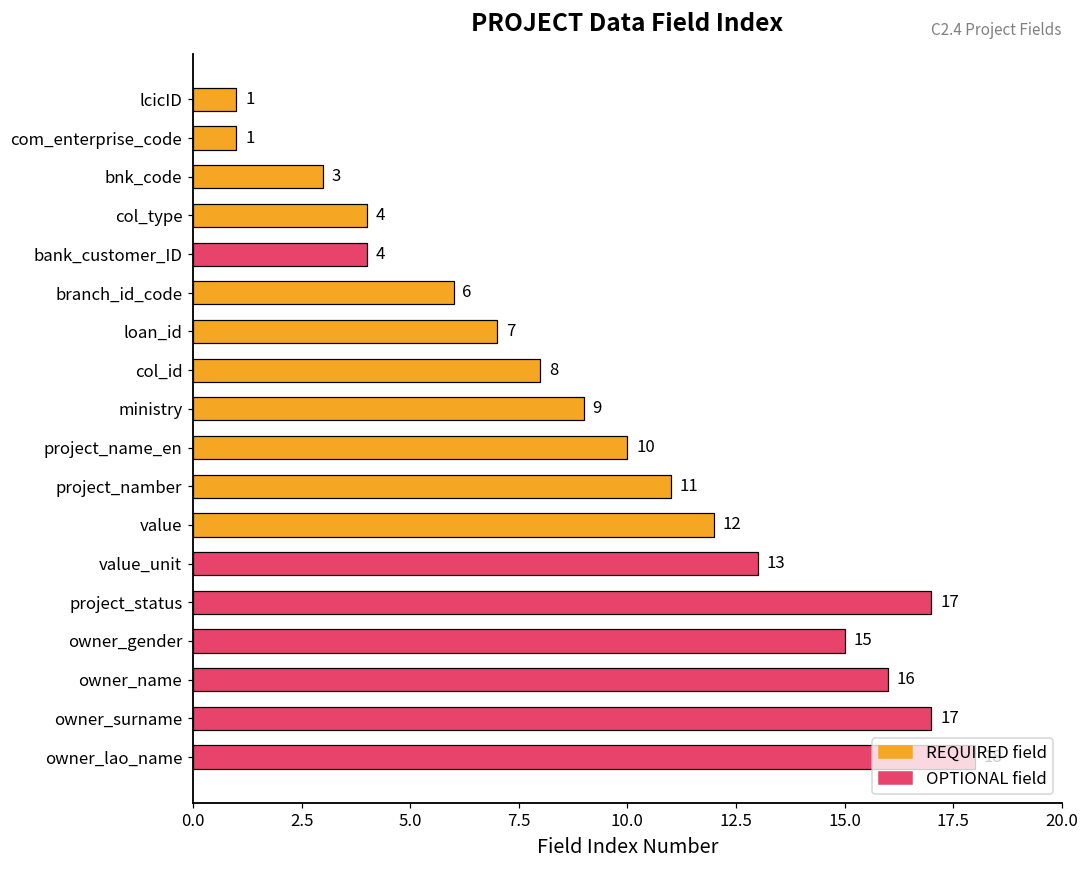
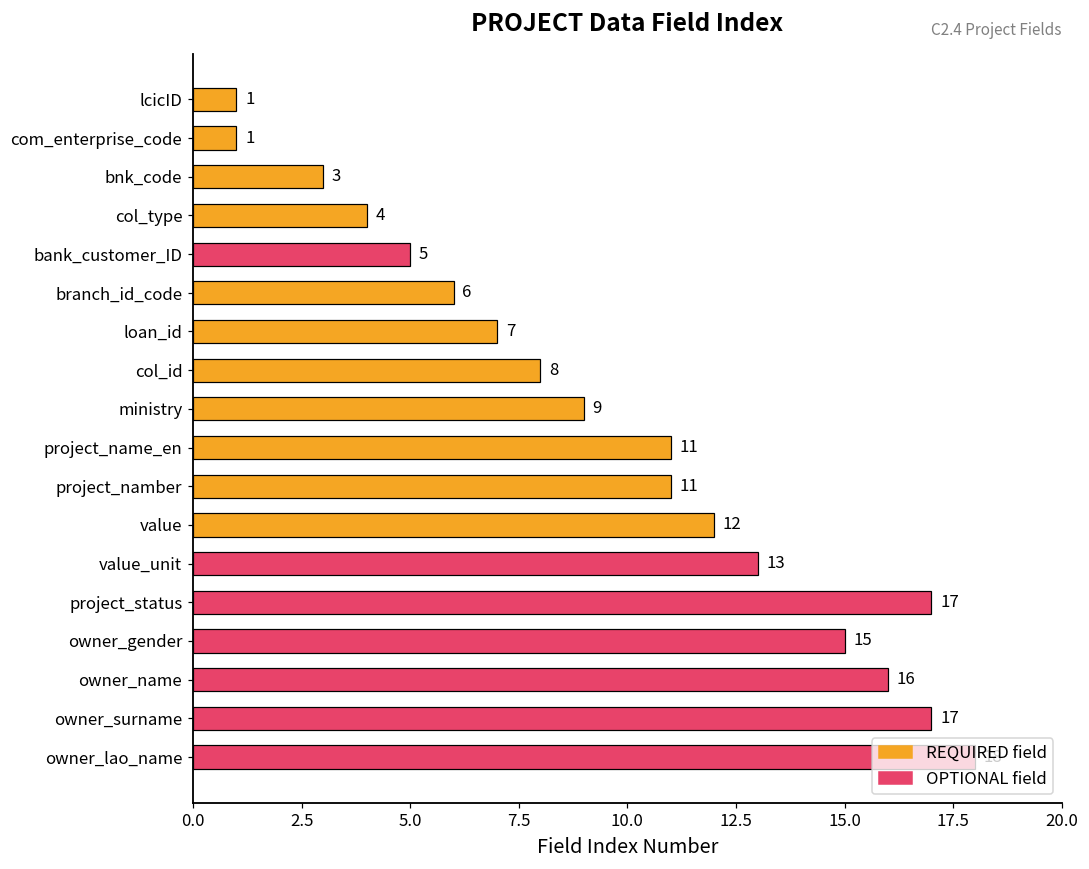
bank_customer_ID: 4 -> 5
project_name_en: 10 -> 11
